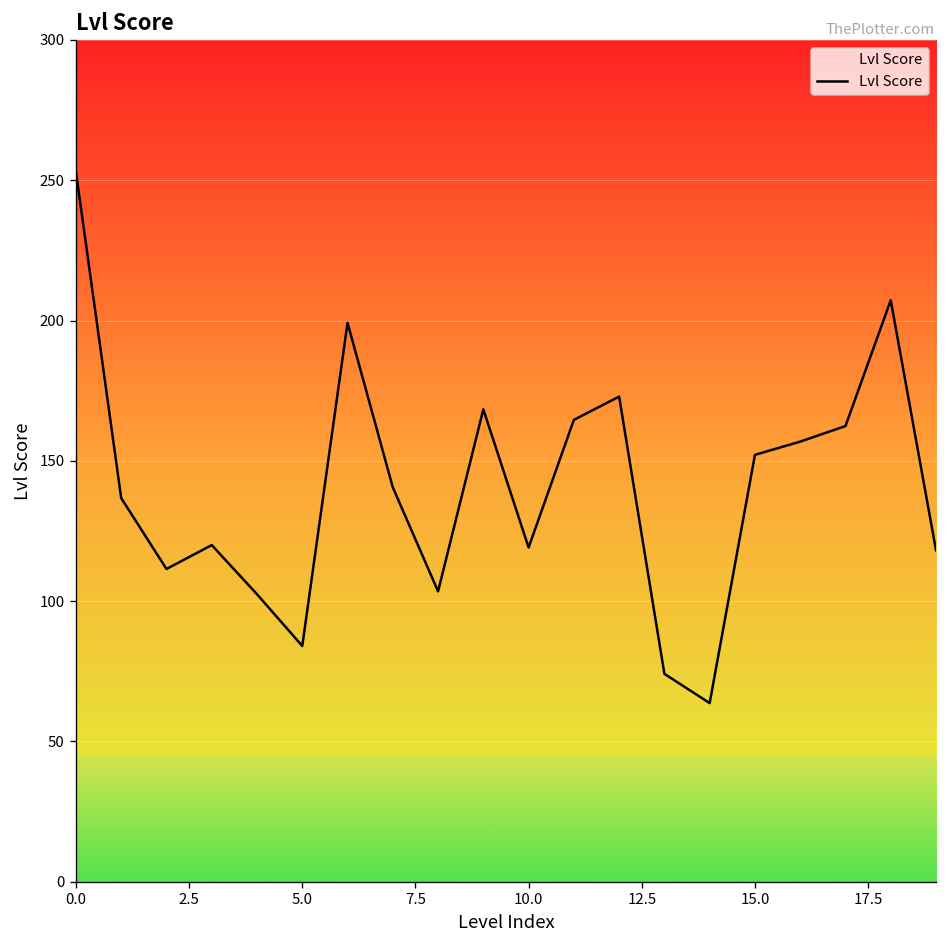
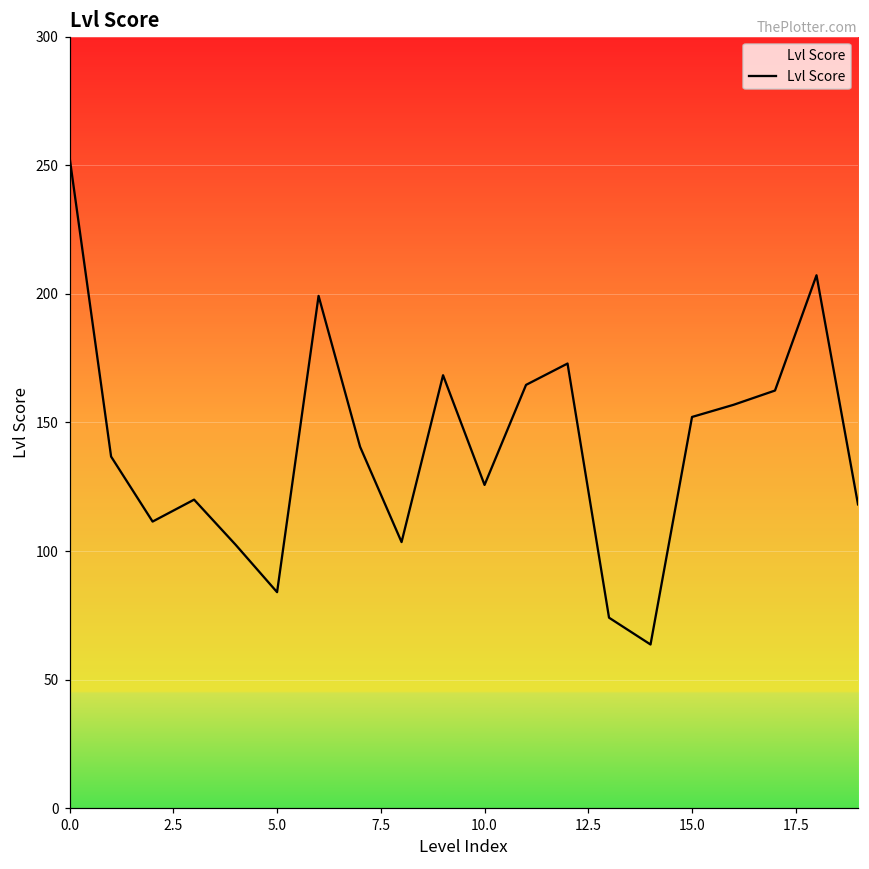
10.0: 119 -> 126
